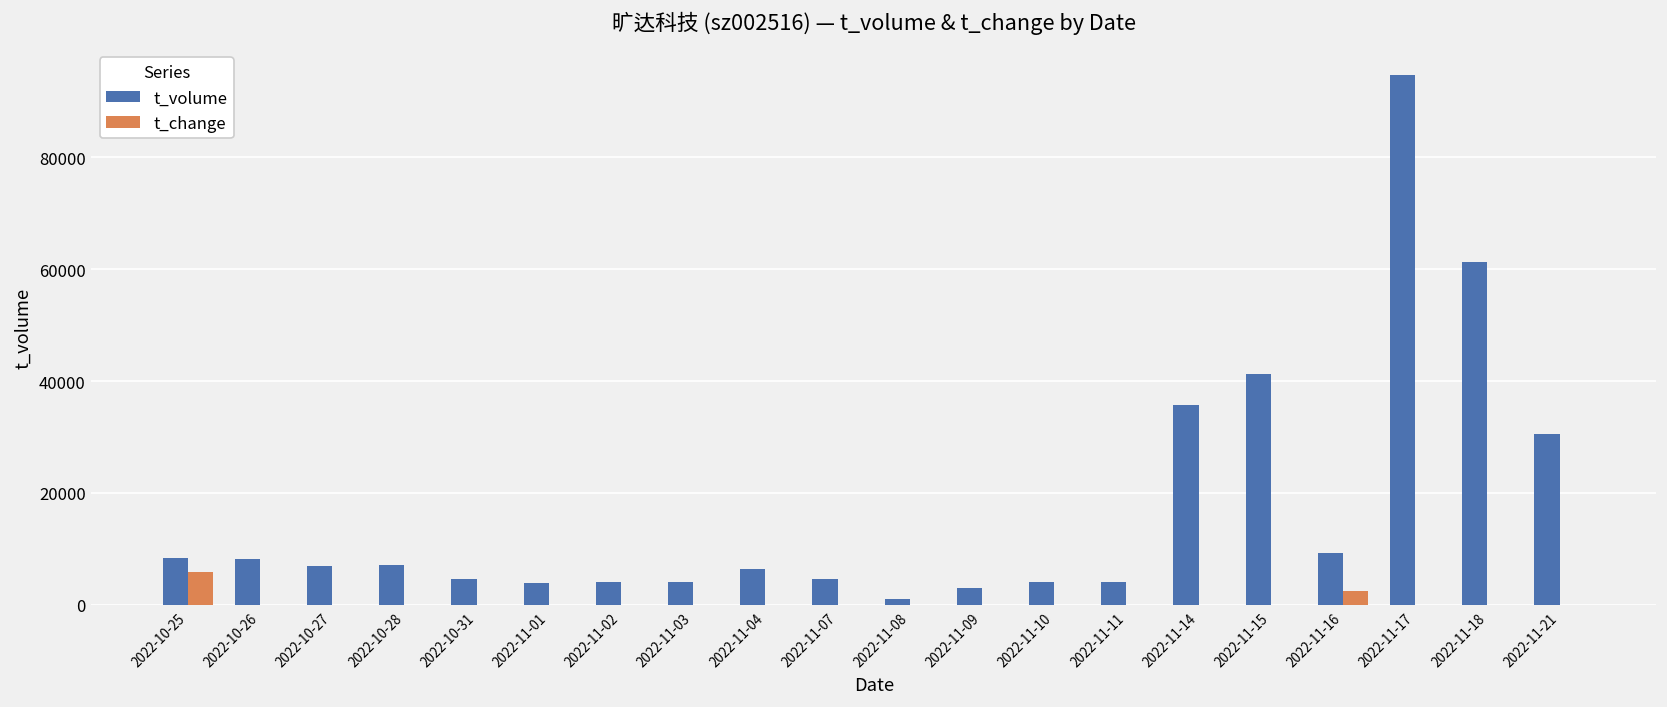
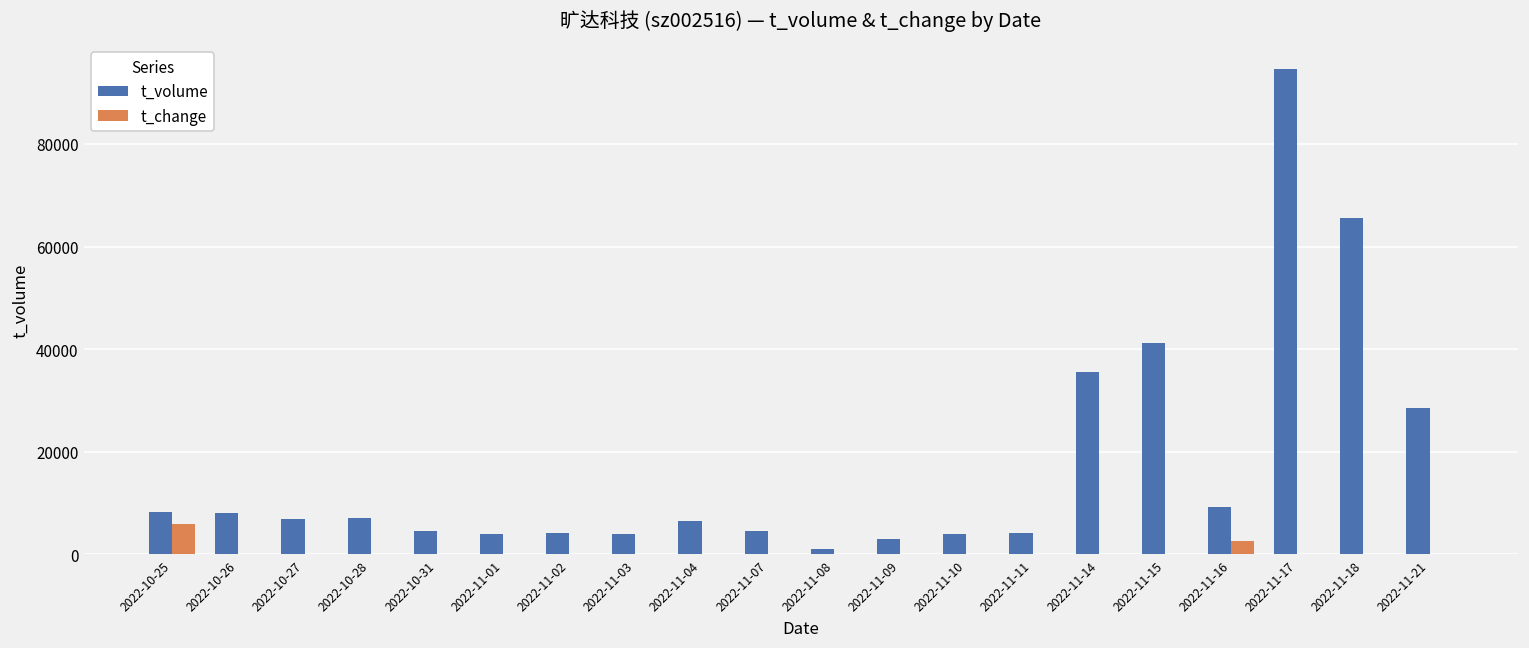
t_volume, 2022-11-18: 61000 -> 65000
t_volume, 2022-11-21: 31000 -> 29000
